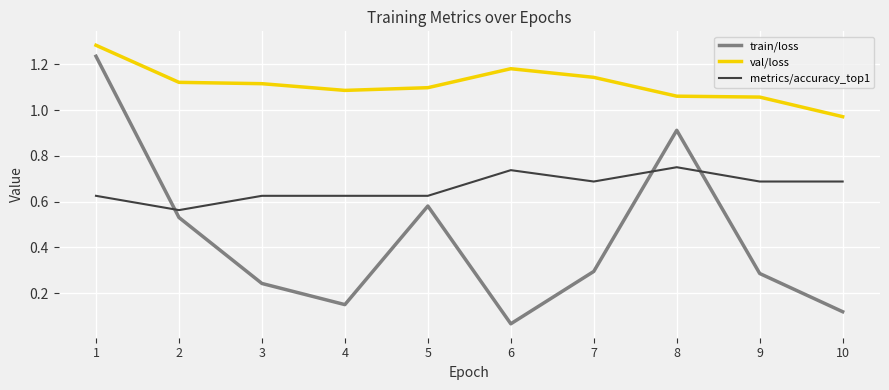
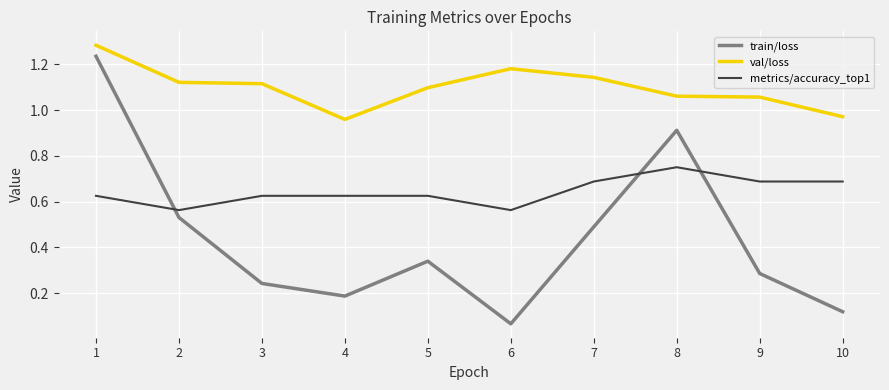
train/loss, 4: 0.15 -> 0.19
val/loss, 4: 1.09 -> 0.96
train/loss, 5: 0.58 -> 0.34
metrics/accuracy_top1, 6: 0.74 -> 0.56
train/loss, 7: 0.29 -> 0.49
